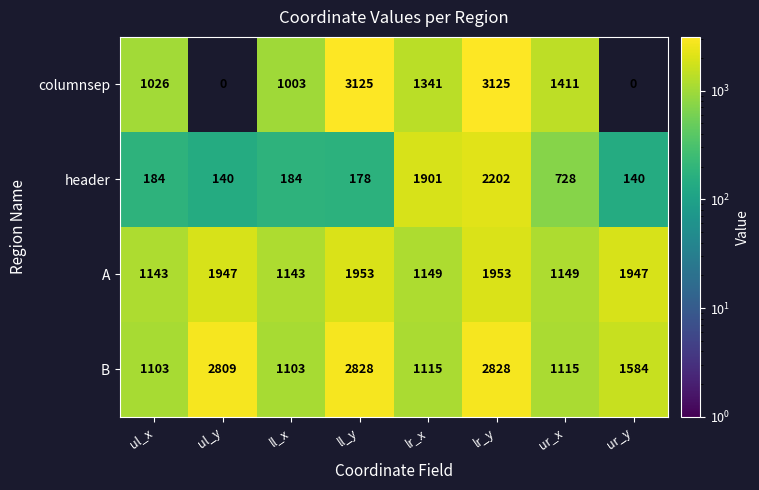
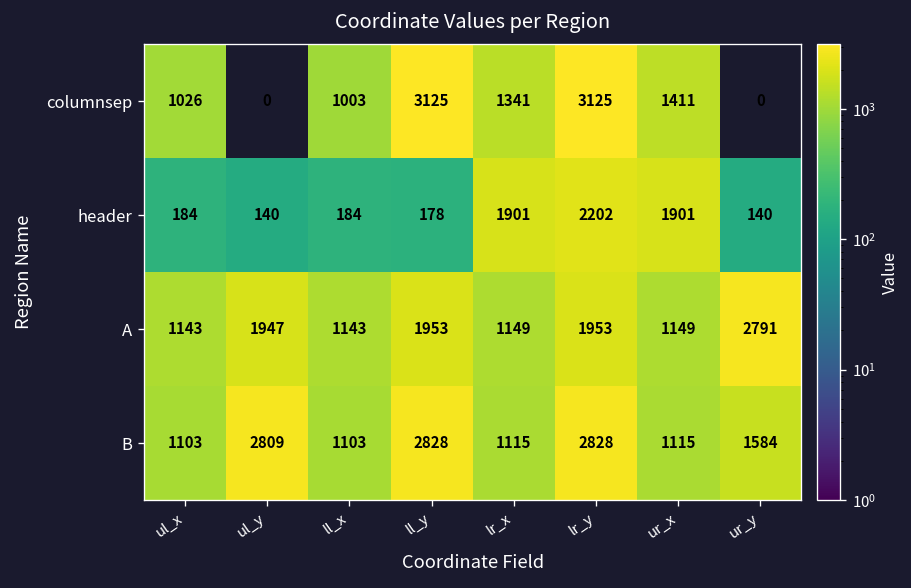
header, ur_x: 728 -> 1901
A, ur_y: 1947 -> 2791
